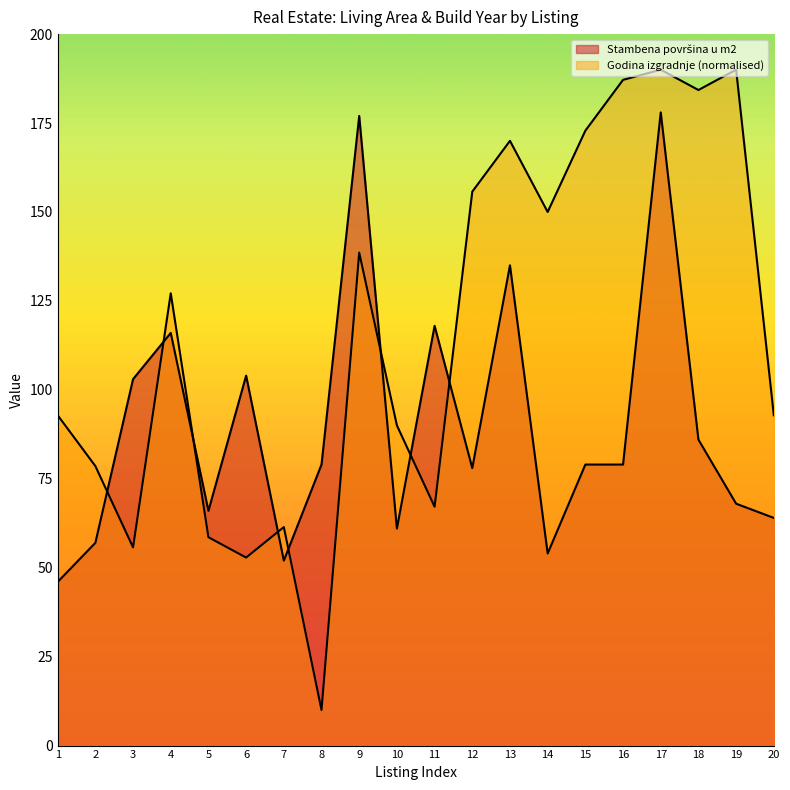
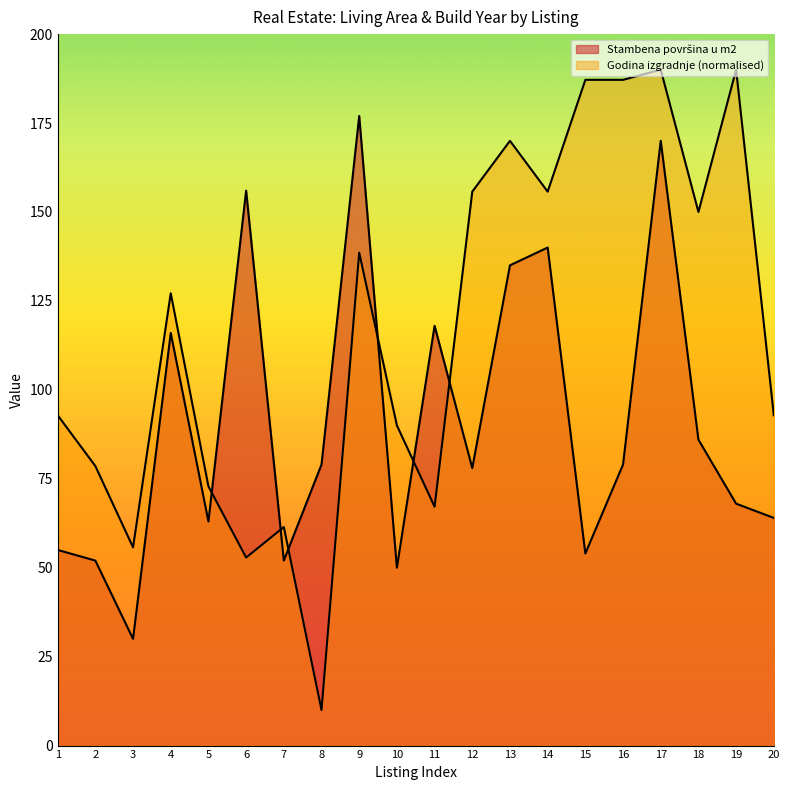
Stambena površina u m2, 1: 46 -> 55
Stambena površina u m2, 2: 57 -> 52
Stambena površina u m2, 3: 103 -> 30
Stambena površina u m2, 5: 66 -> 63
Godina izgradnje (normalised), 5: 59 -> 73
Stambena površina u m2, 6: 104 -> 156
Stambena površina u m2, 10: 61 -> 50
Stambena površina u m2, 14: 54 -> 140
Godina izgradnje (normalised), 14: 150 -> 156
Stambena površina u m2, 15: 79 -> 54
Godina izgradnje (normalised), 15: 173 -> 187
Stambena površina u m2, 17: 178 -> 170
Godina izgradnje (normalised), 18: 184 -> 150
